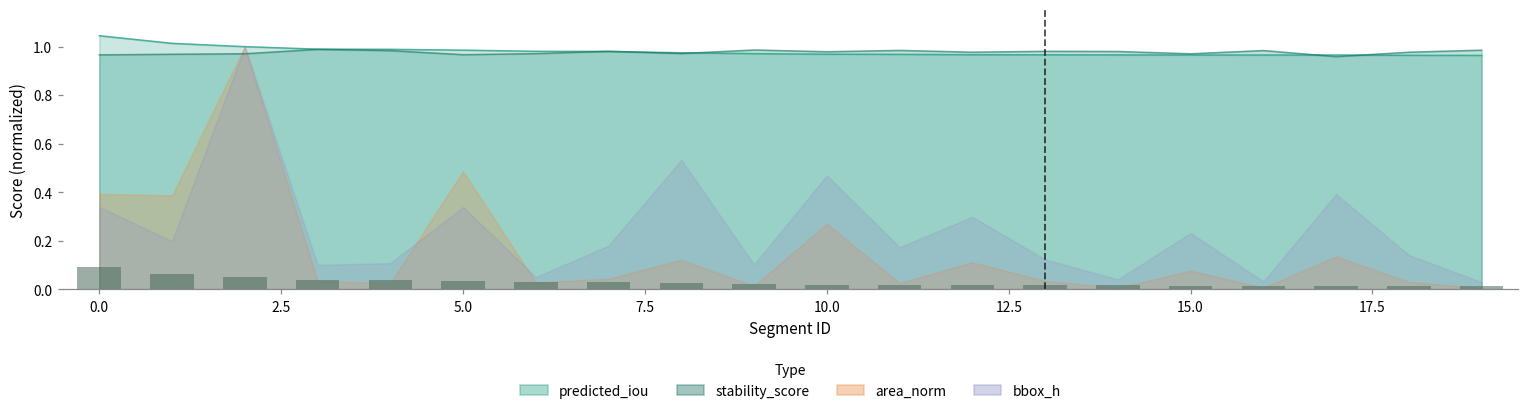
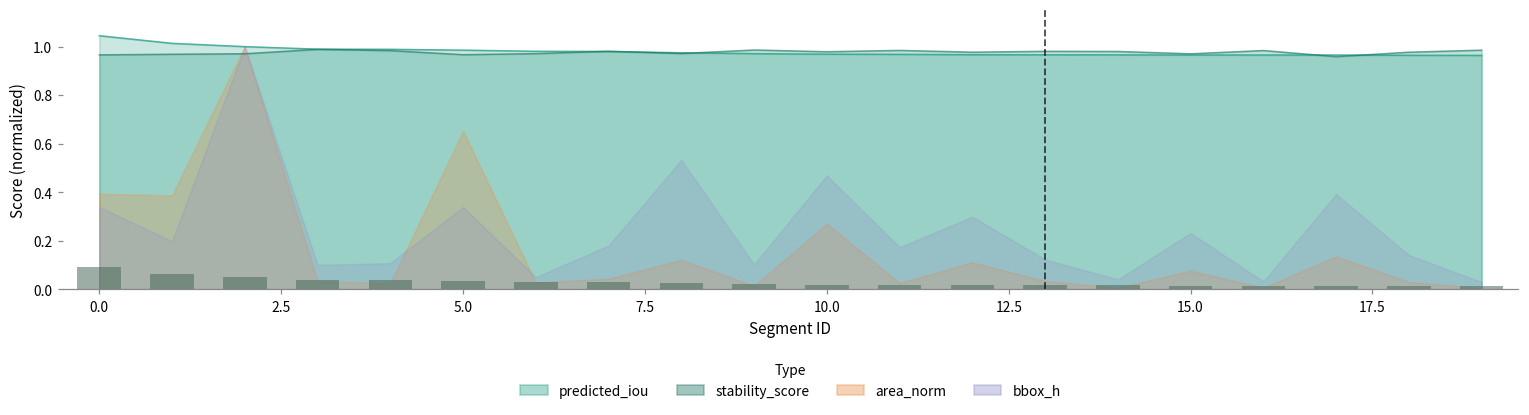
area_norm, 5.0: 0.49 -> 0.65
